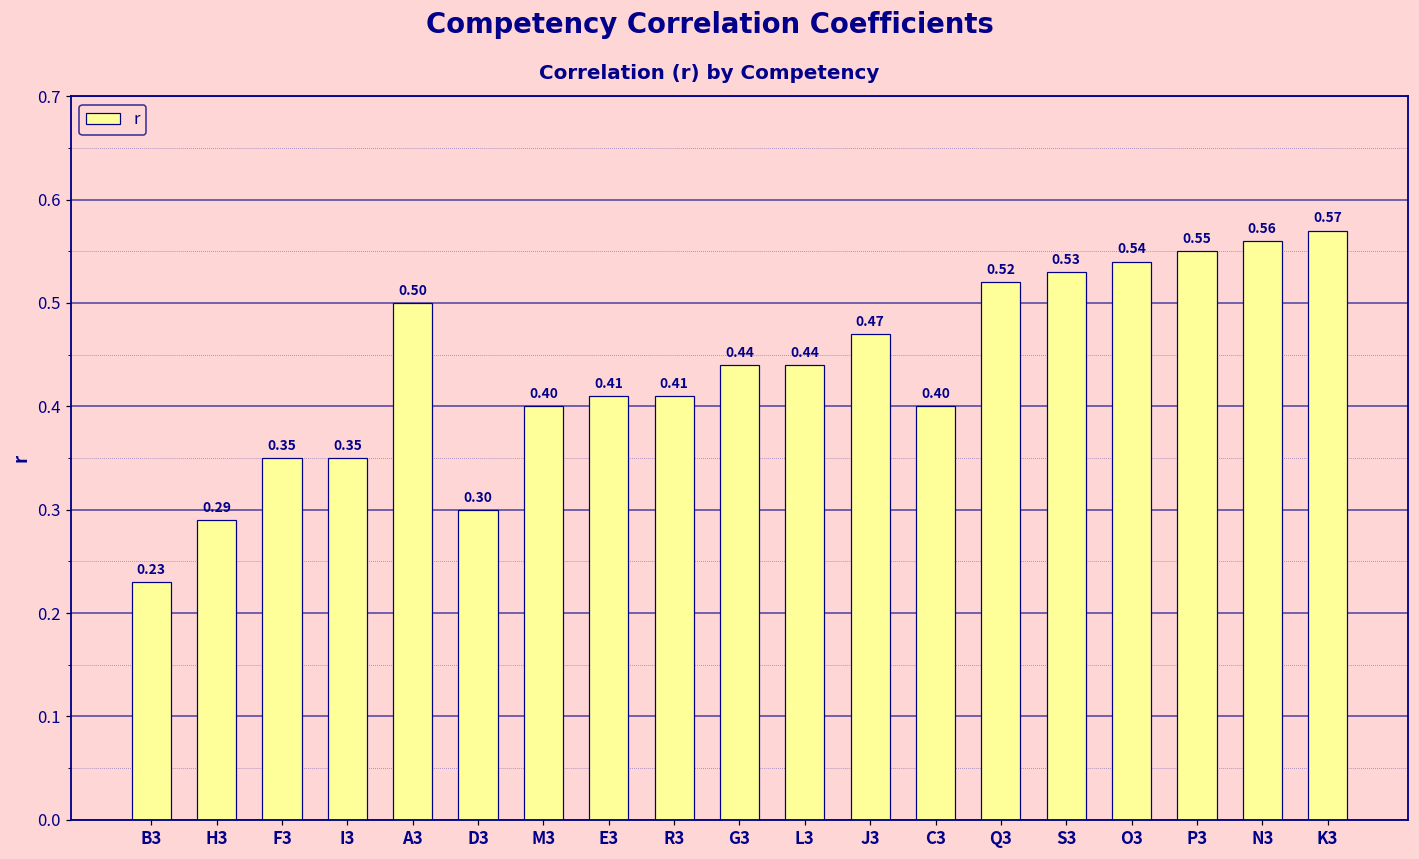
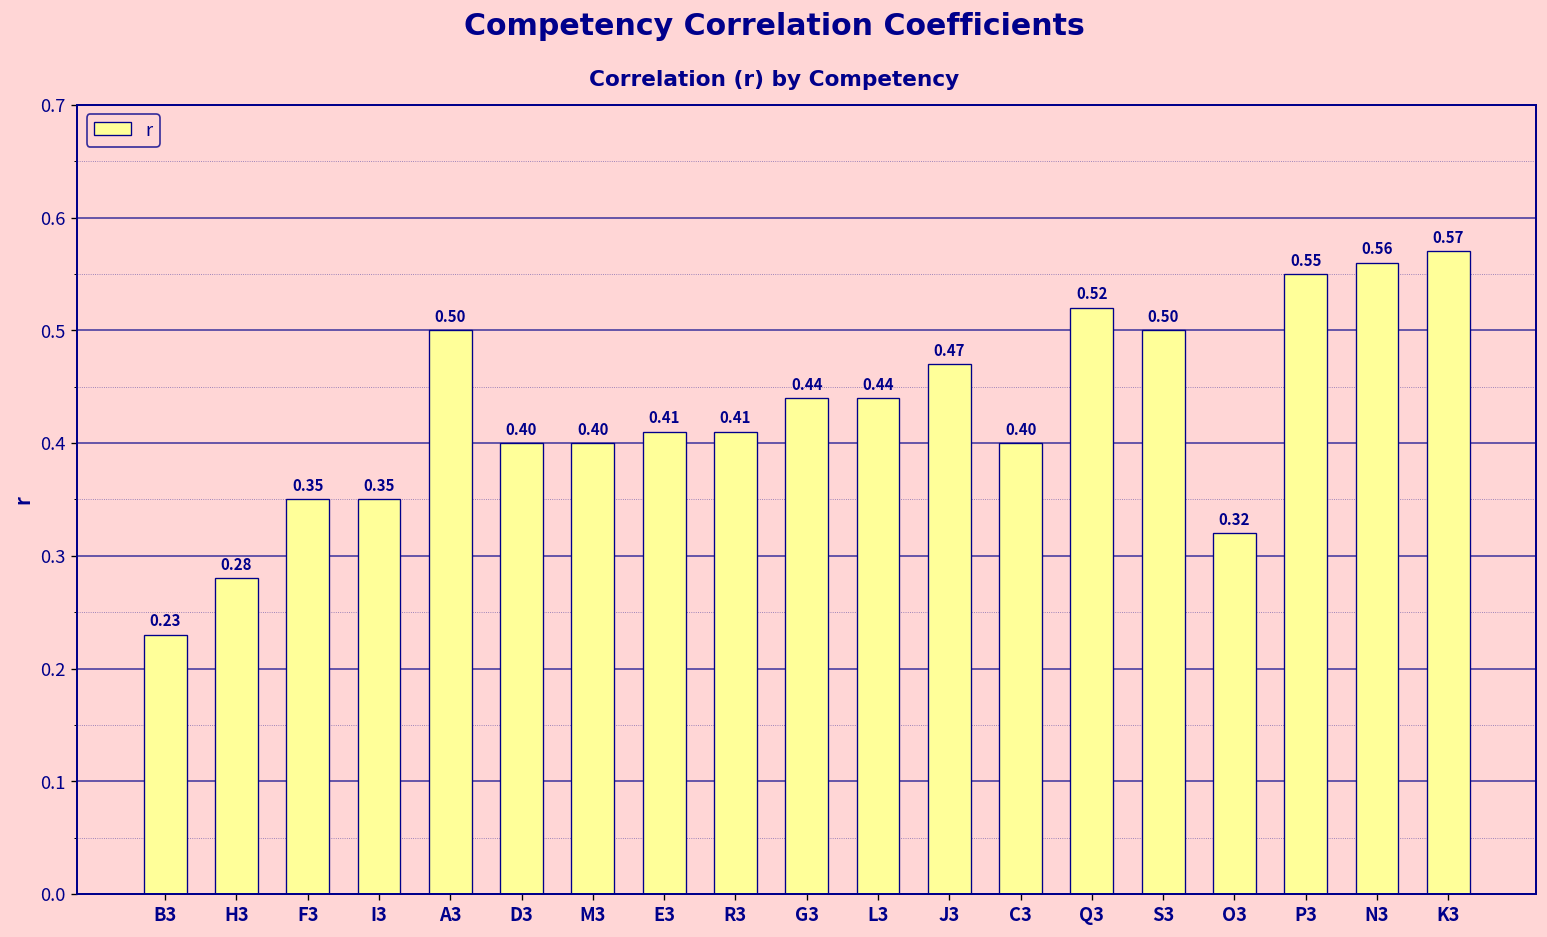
H3: 0.29 -> 0.28
D3: 0.30 -> 0.40
S3: 0.53 -> 0.50
O3: 0.54 -> 0.32
